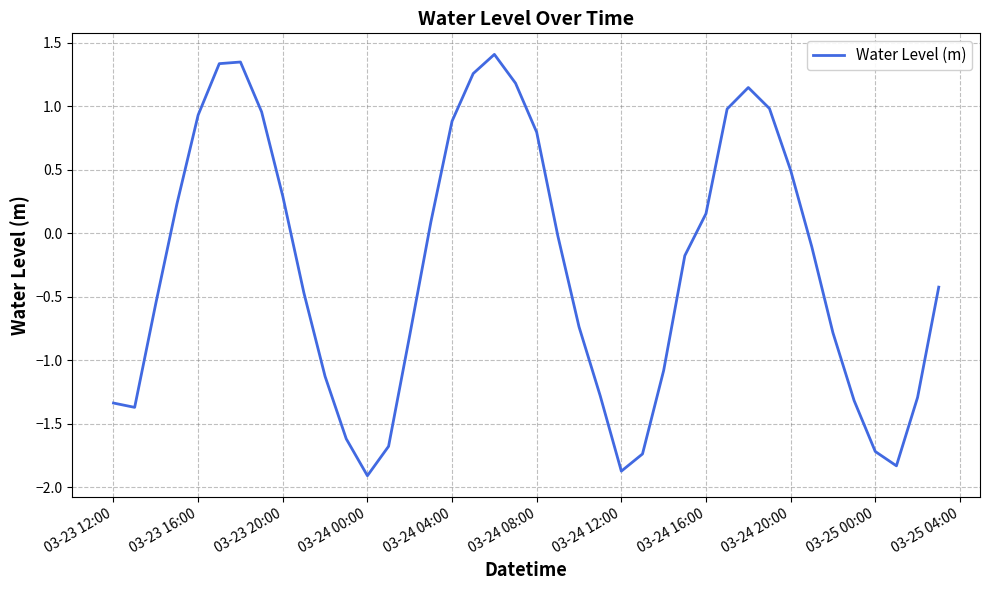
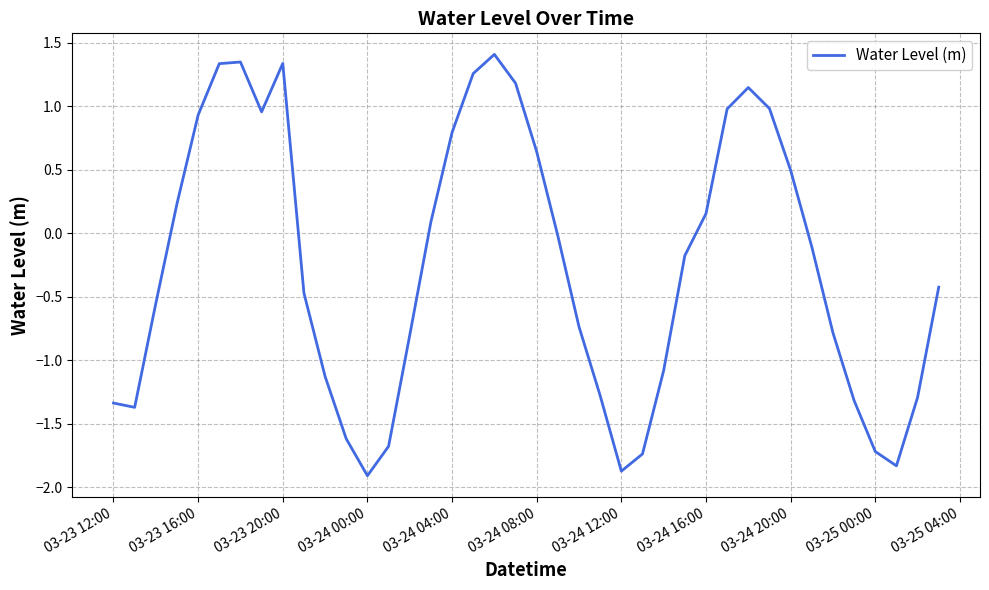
03-23 20:00: 0.29 -> 1.34
03-24 04:00: 0.88 -> 0.79
03-24 08:00: 0.79 -> 0.64
